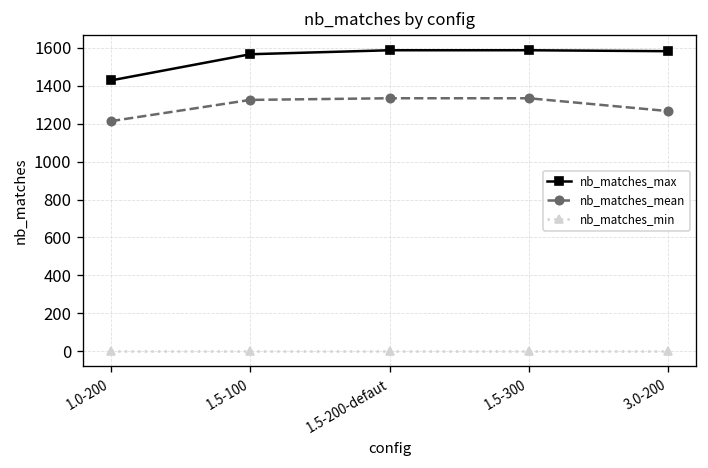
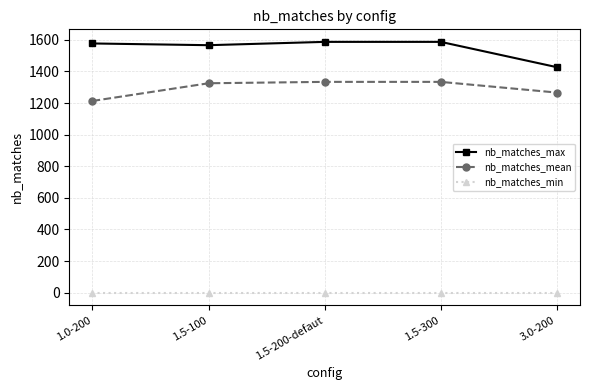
nb_matches_max, 1.0-200: 1430 -> 1580
nb_matches_max, 3.0-200: 1580 -> 1430
